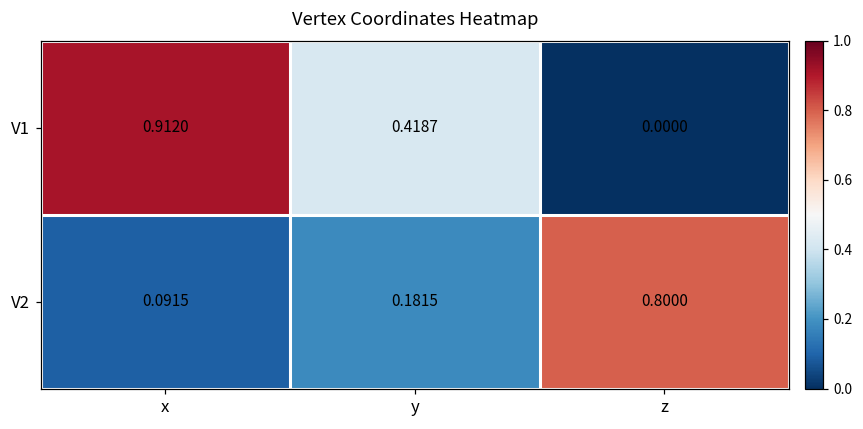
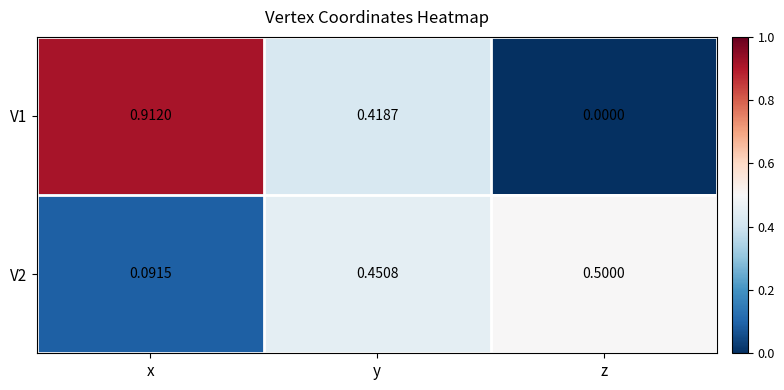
V2, y: 0.1815 -> 0.4508
V2, z: 0.8000 -> 0.5000
